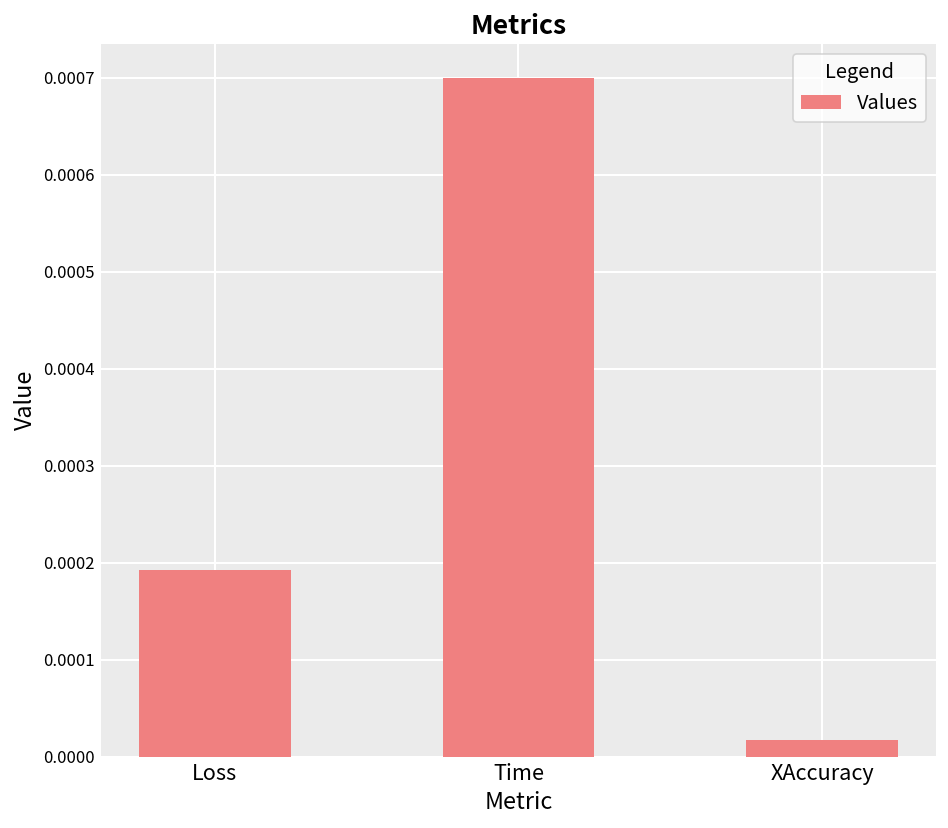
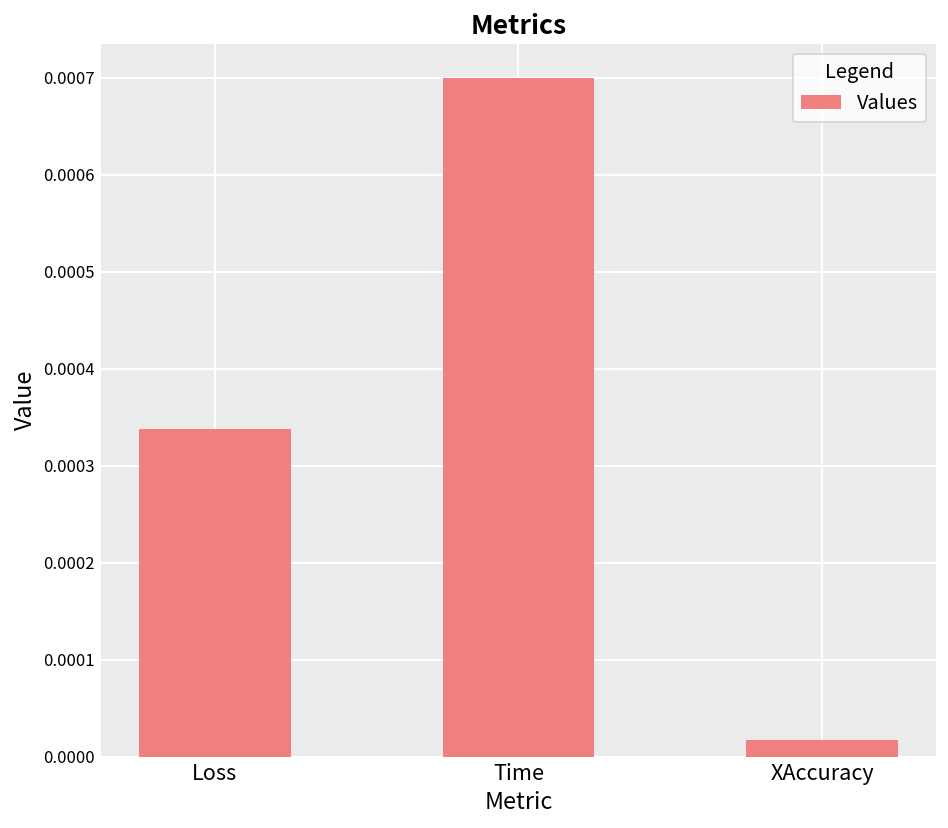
Loss: 0.00019 -> 0.00034
